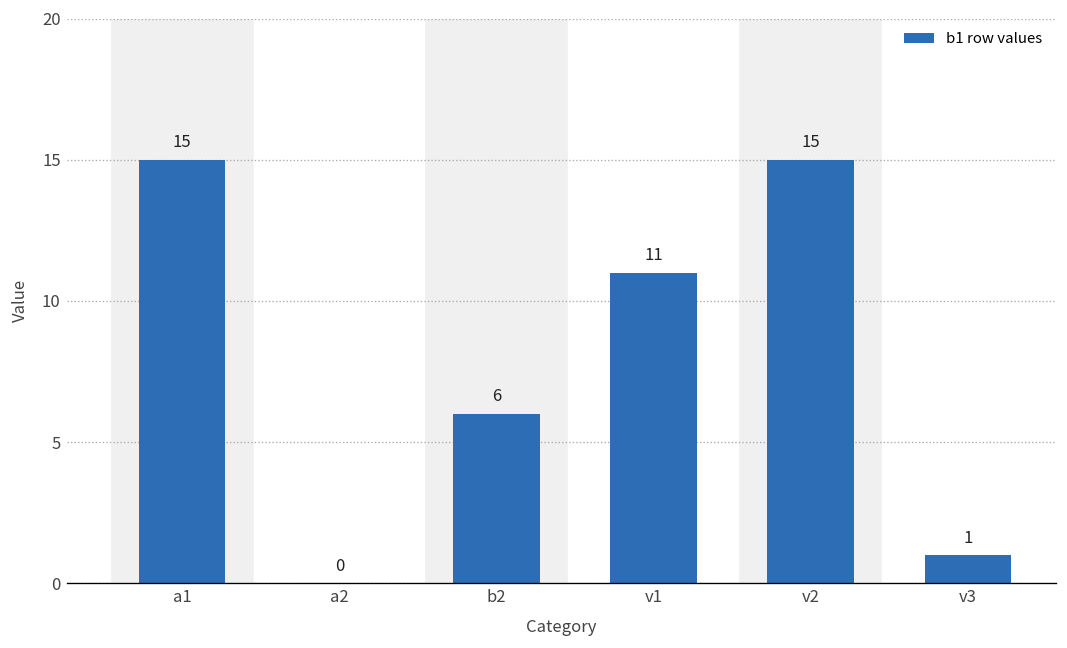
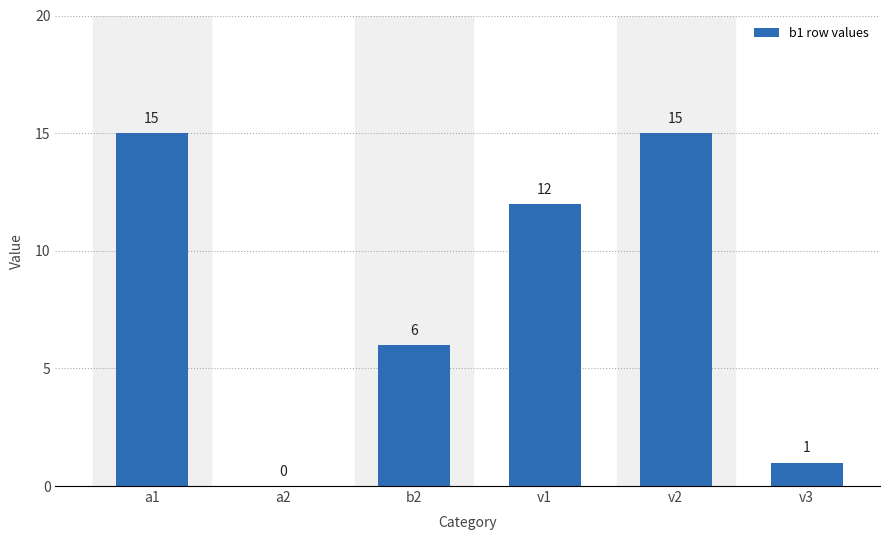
v1: 11 -> 12
